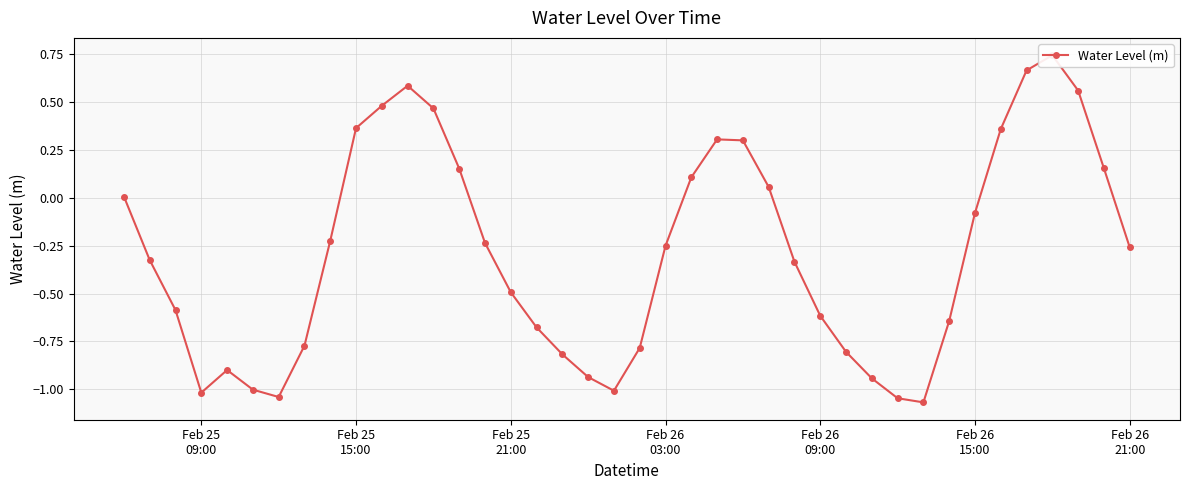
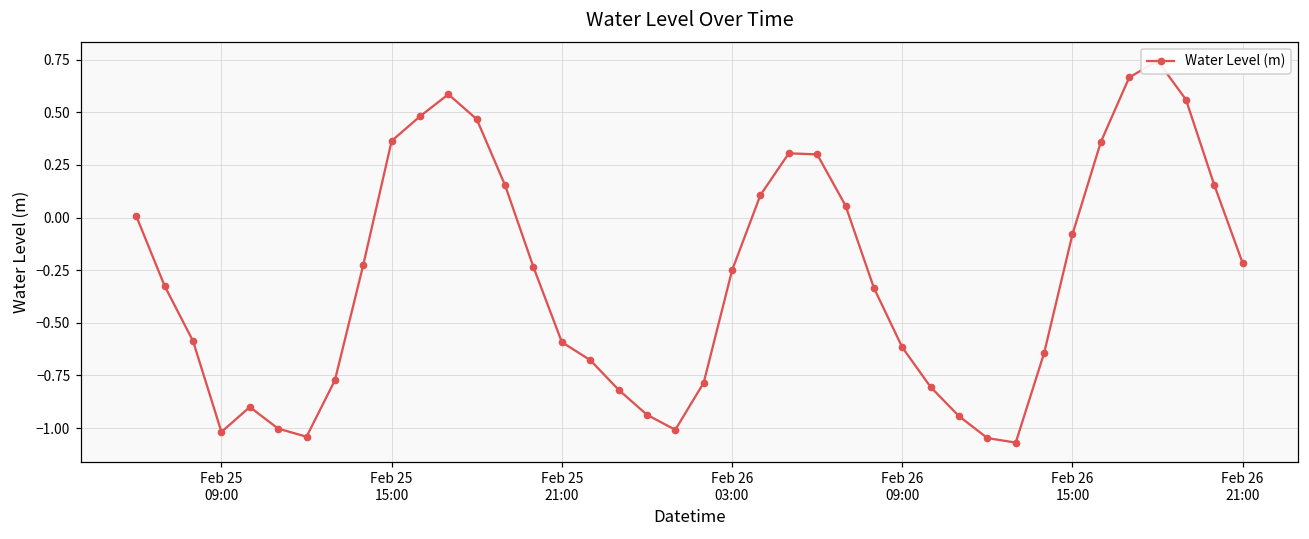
Feb 25 21:00: -0.49 -> -0.59
Feb 26 21:00: -0.26 -> -0.22
